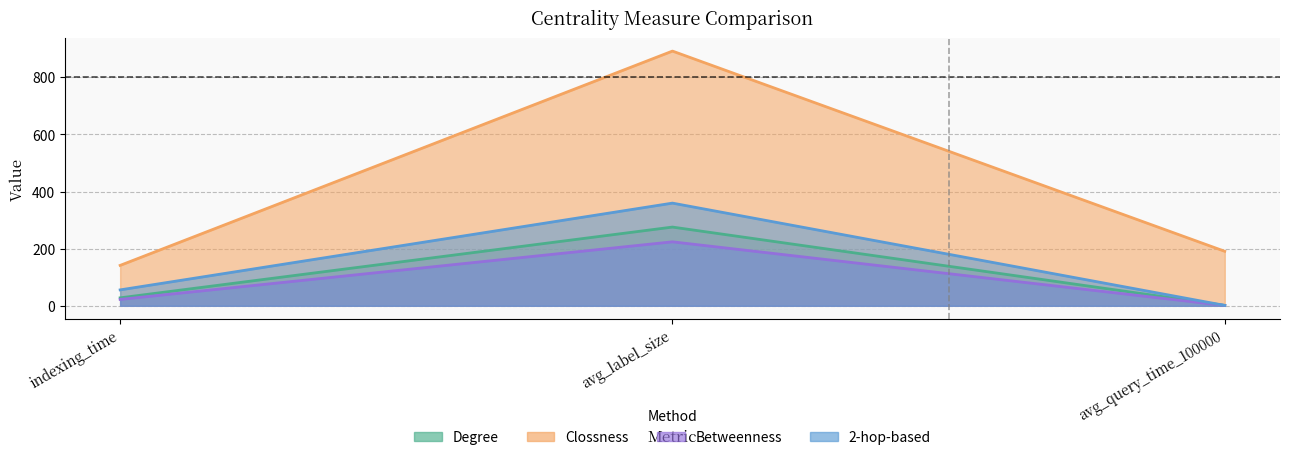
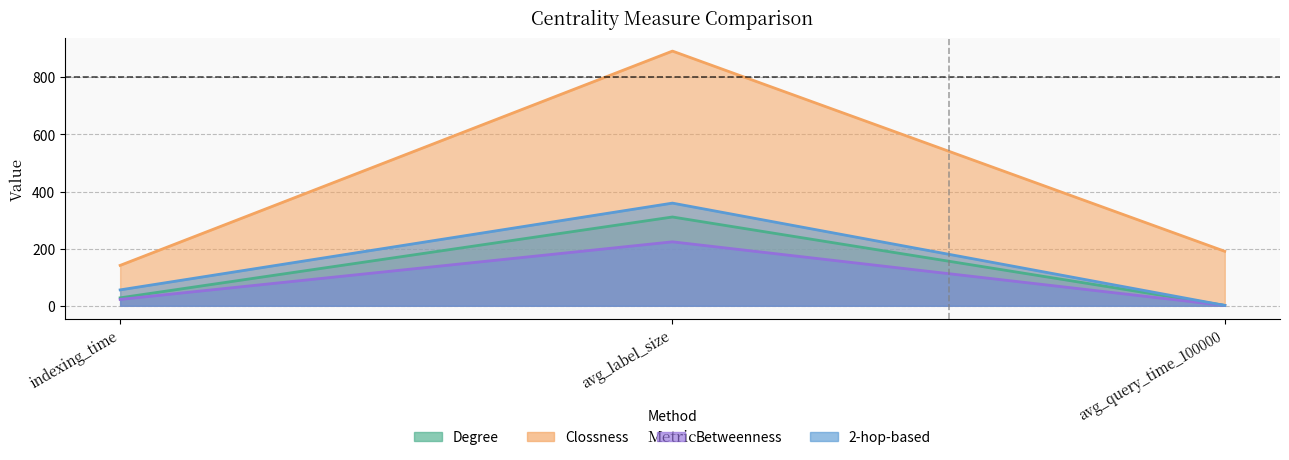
Degree, avg_label_size: 280 -> 310
